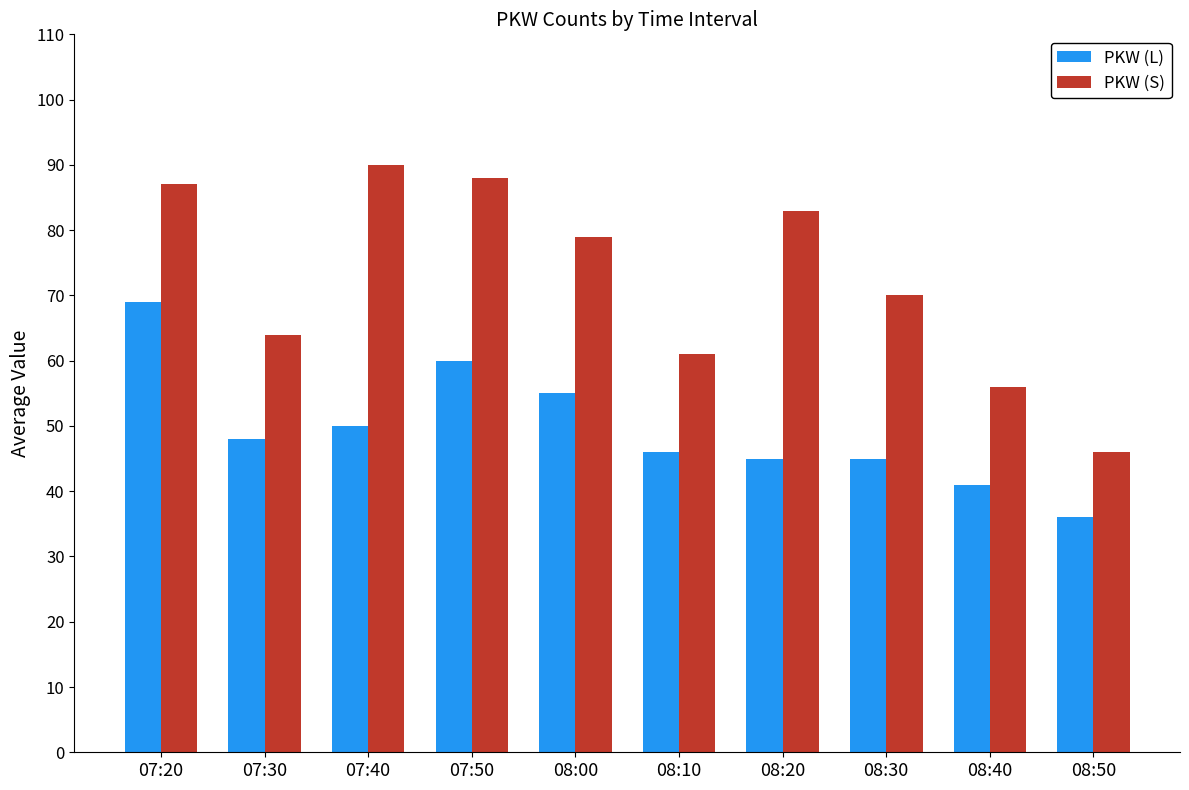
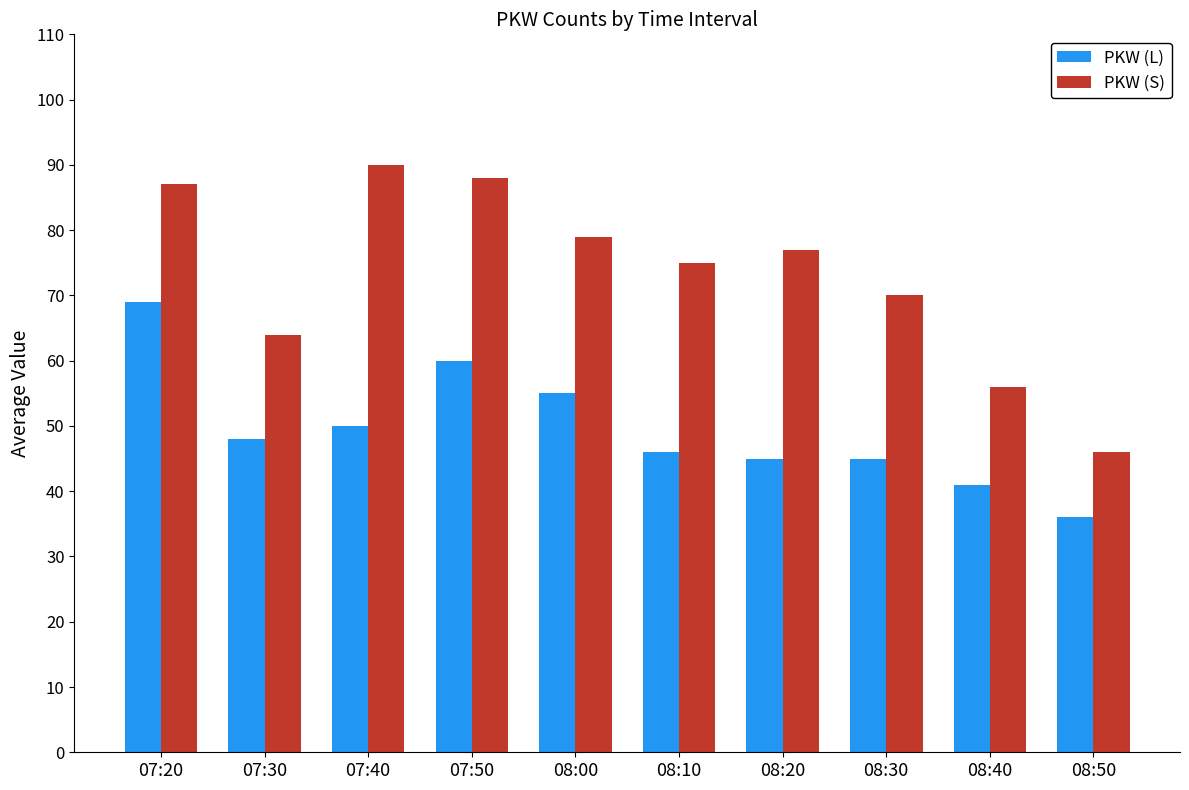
PKW (S), 08:10: 61 -> 75
PKW (S), 08:20: 83 -> 77
